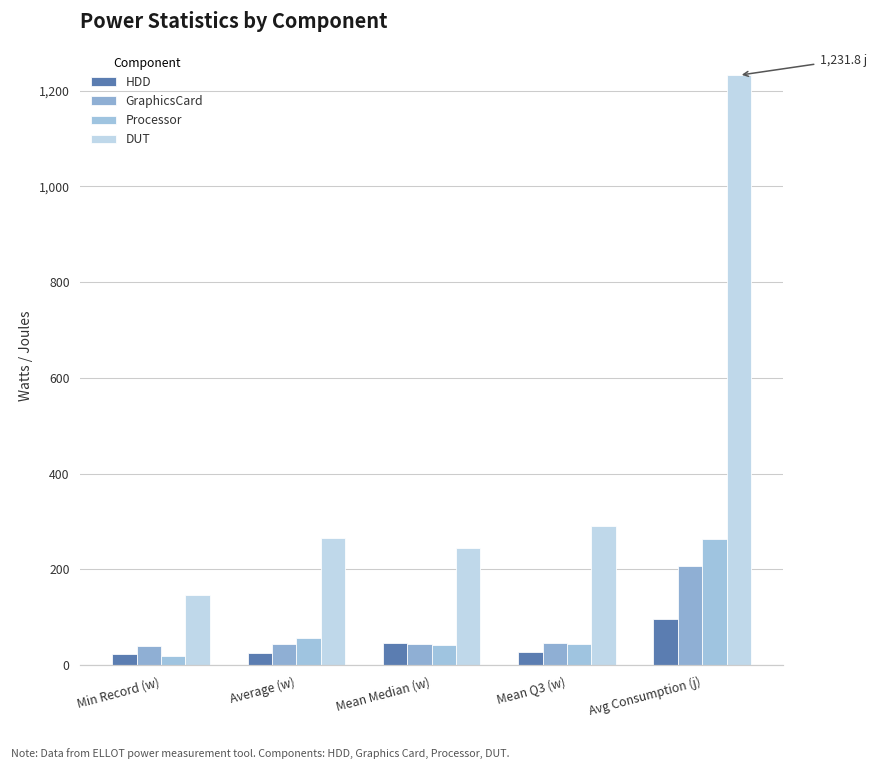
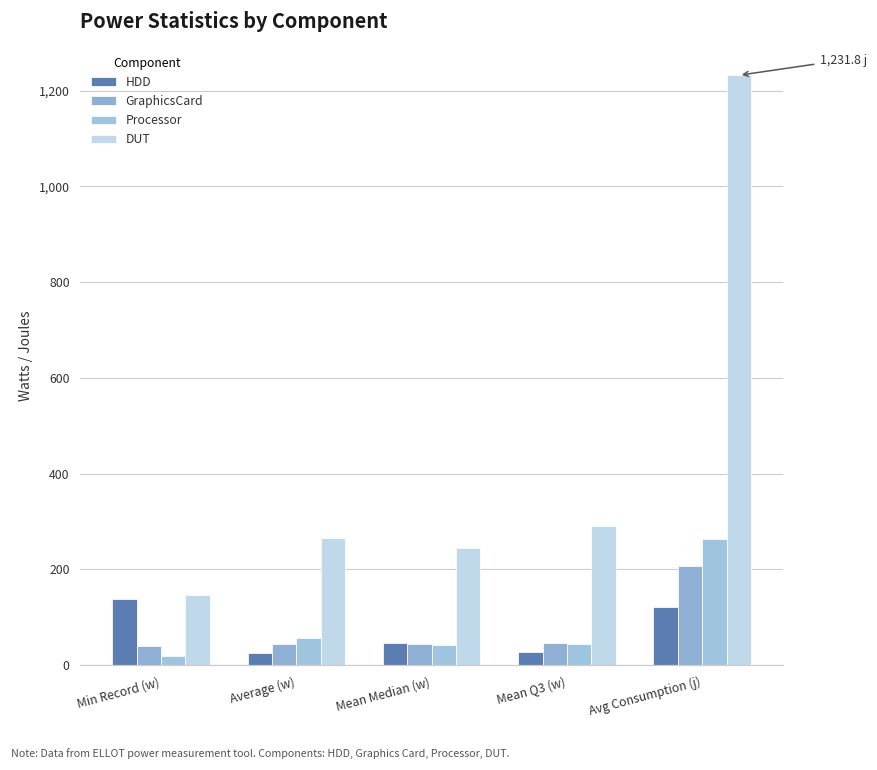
HDD, Min Record (w): 20 -> 140
HDD, Avg Consumption (j): 100 -> 120
